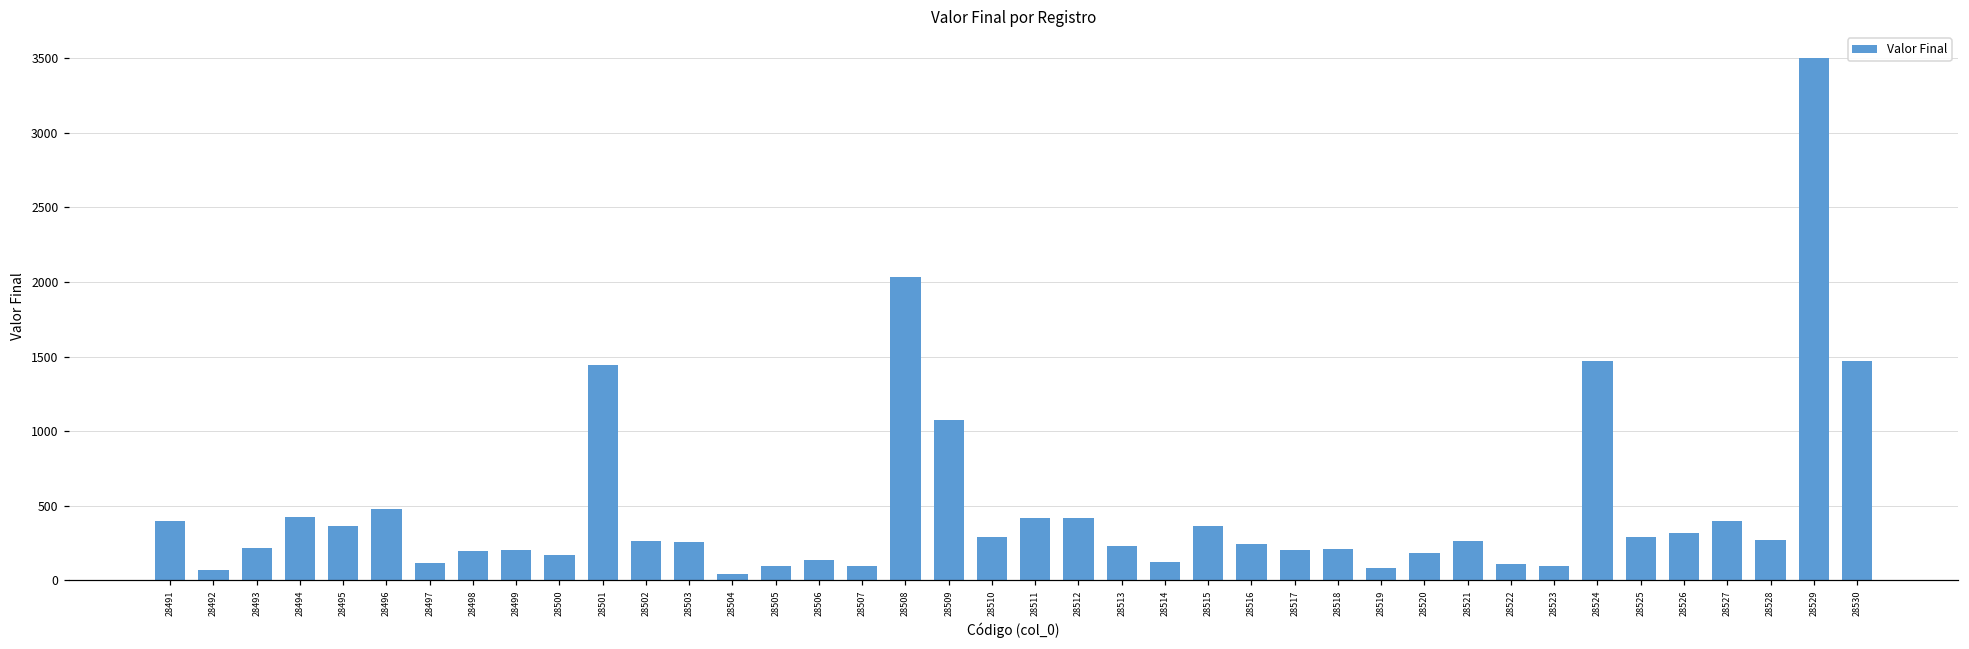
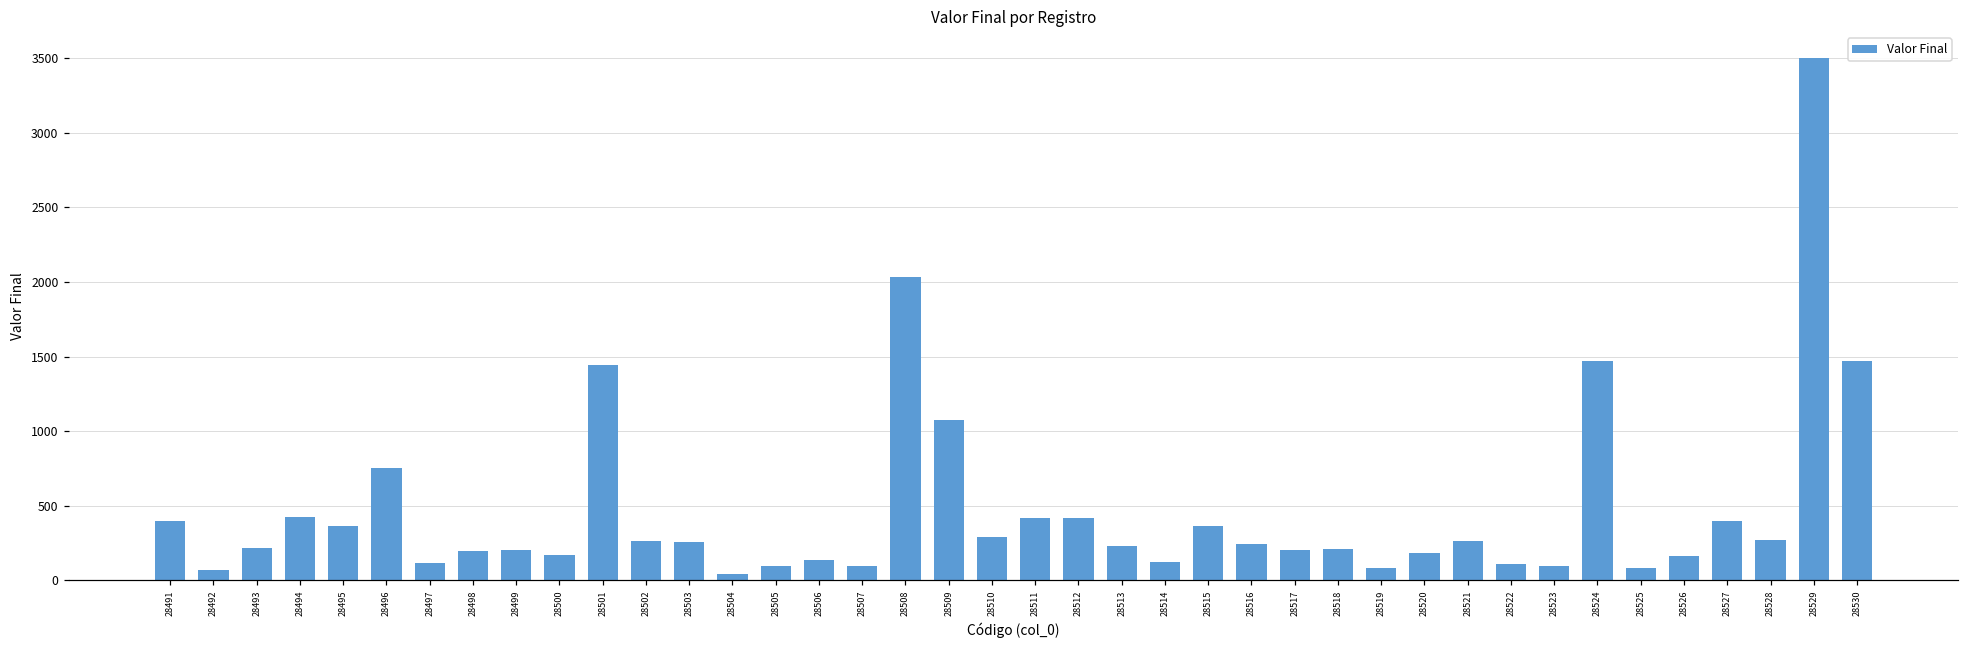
28496: 480 -> 750
28525: 290 -> 80
28526: 320 -> 160
